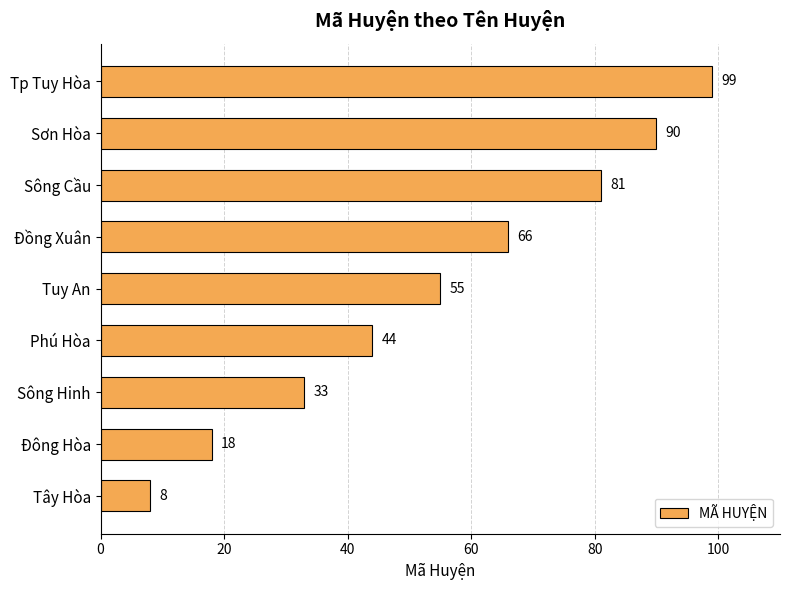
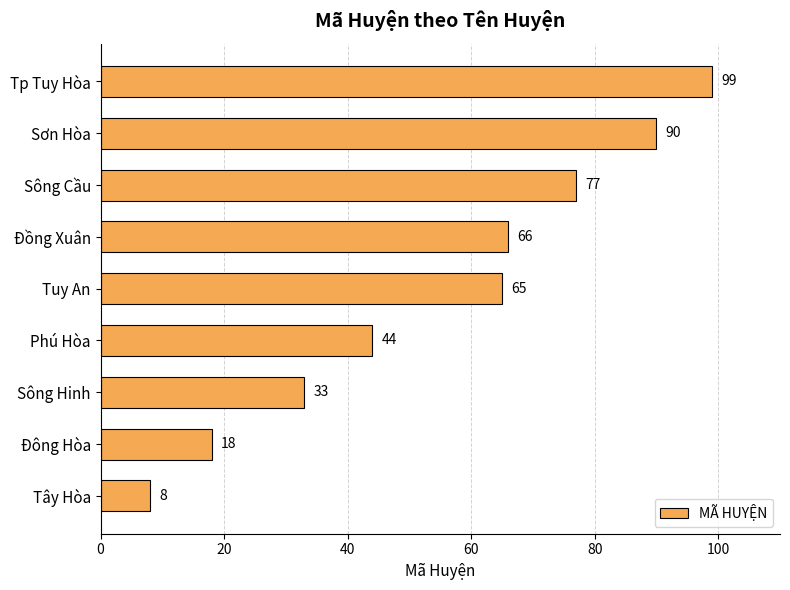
Sông Cầu: 81 -> 77
Tuy An: 55 -> 65
